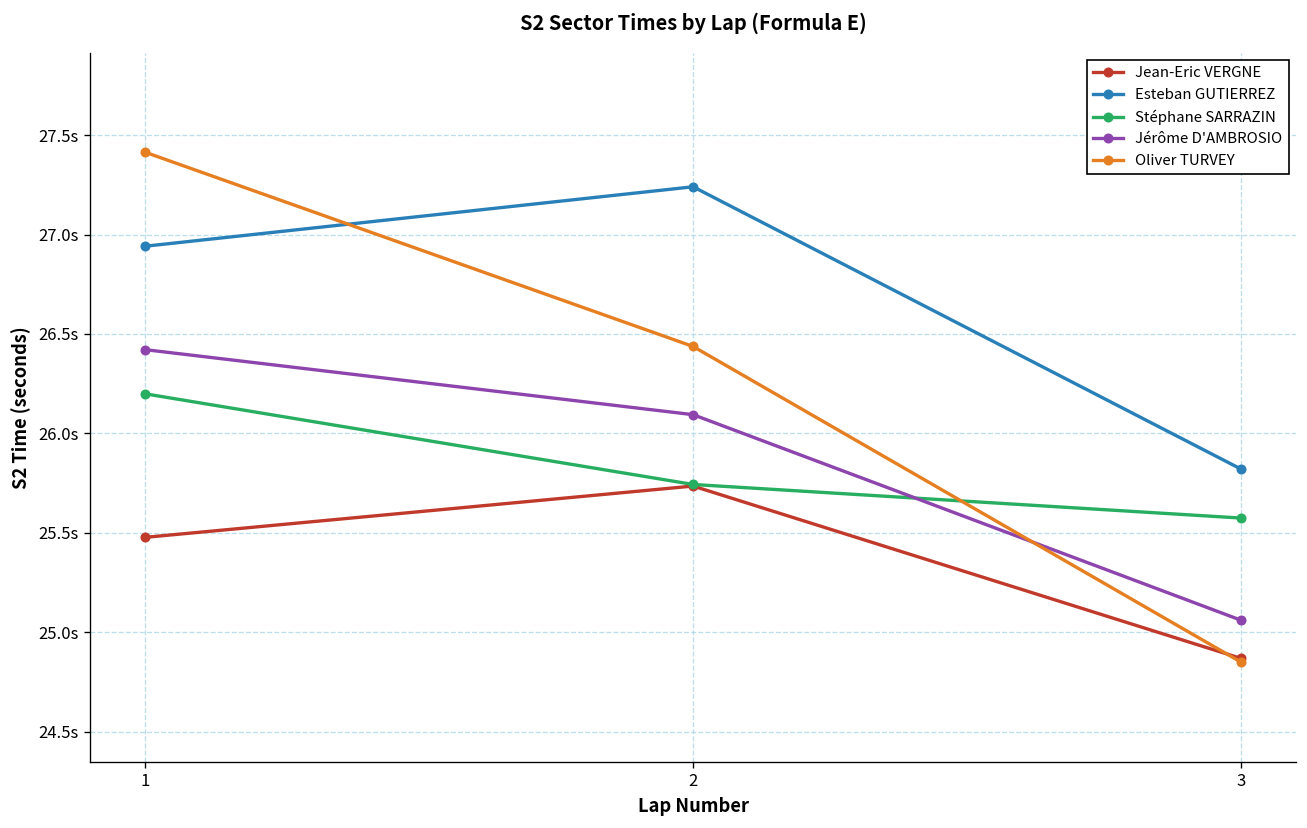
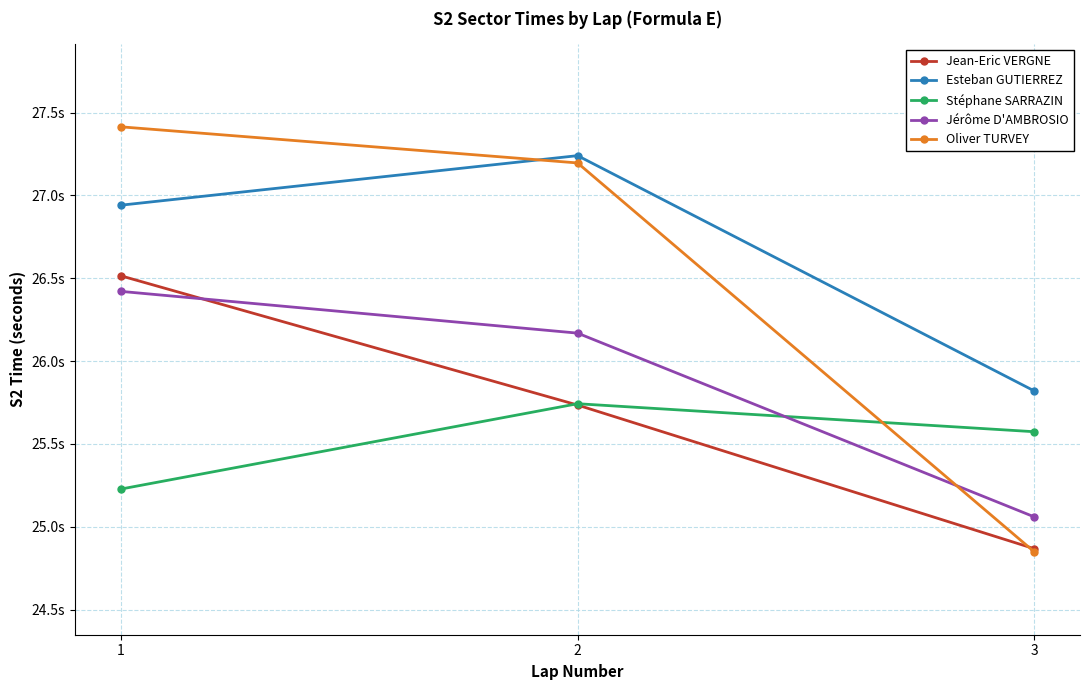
Jean-Eric VERGNE, 1: 25.48s -> 26.52s
Stéphane SARRAZIN, 1: 26.20s -> 25.23s
Jérôme D'AMBROSIO, 2: 26.09s -> 26.17s
Oliver TURVEY, 2: 26.44s -> 27.20s
